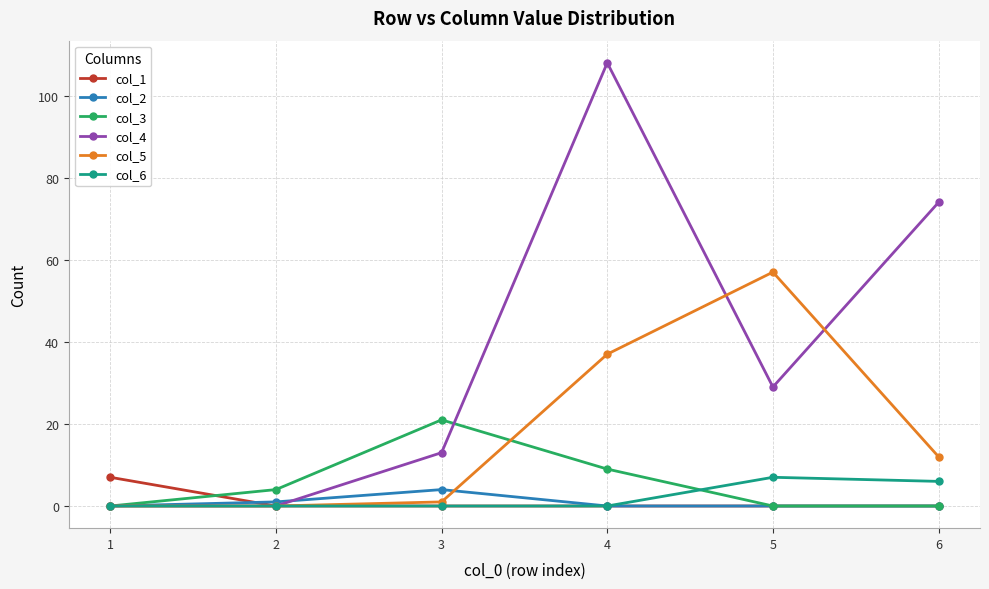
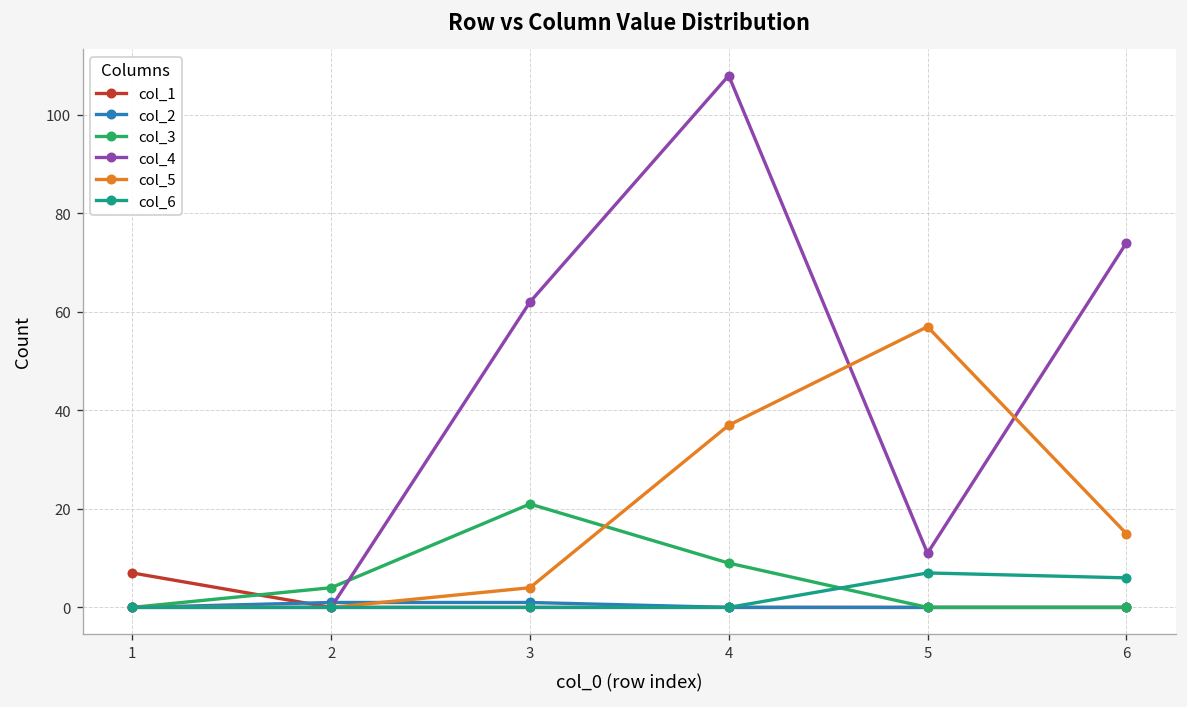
col_2, 3: 4 -> 1
col_4, 3: 13 -> 62
col_5, 3: 1 -> 4
col_4, 5: 29 -> 11
col_5, 6: 12 -> 15
